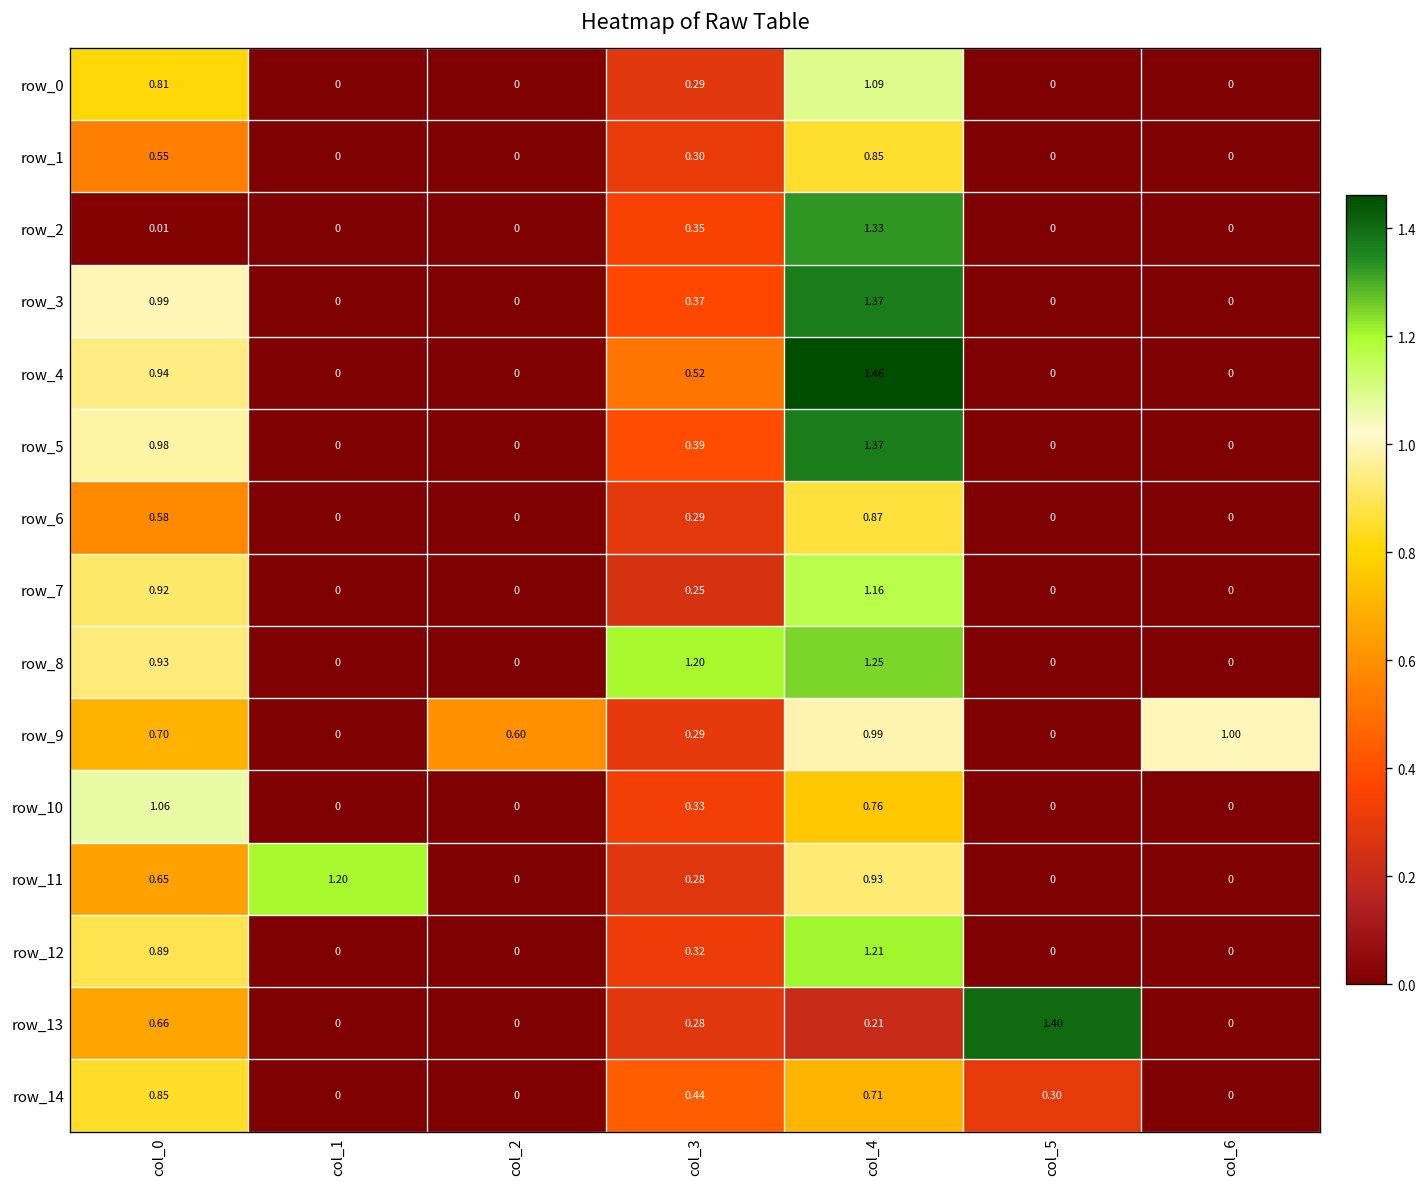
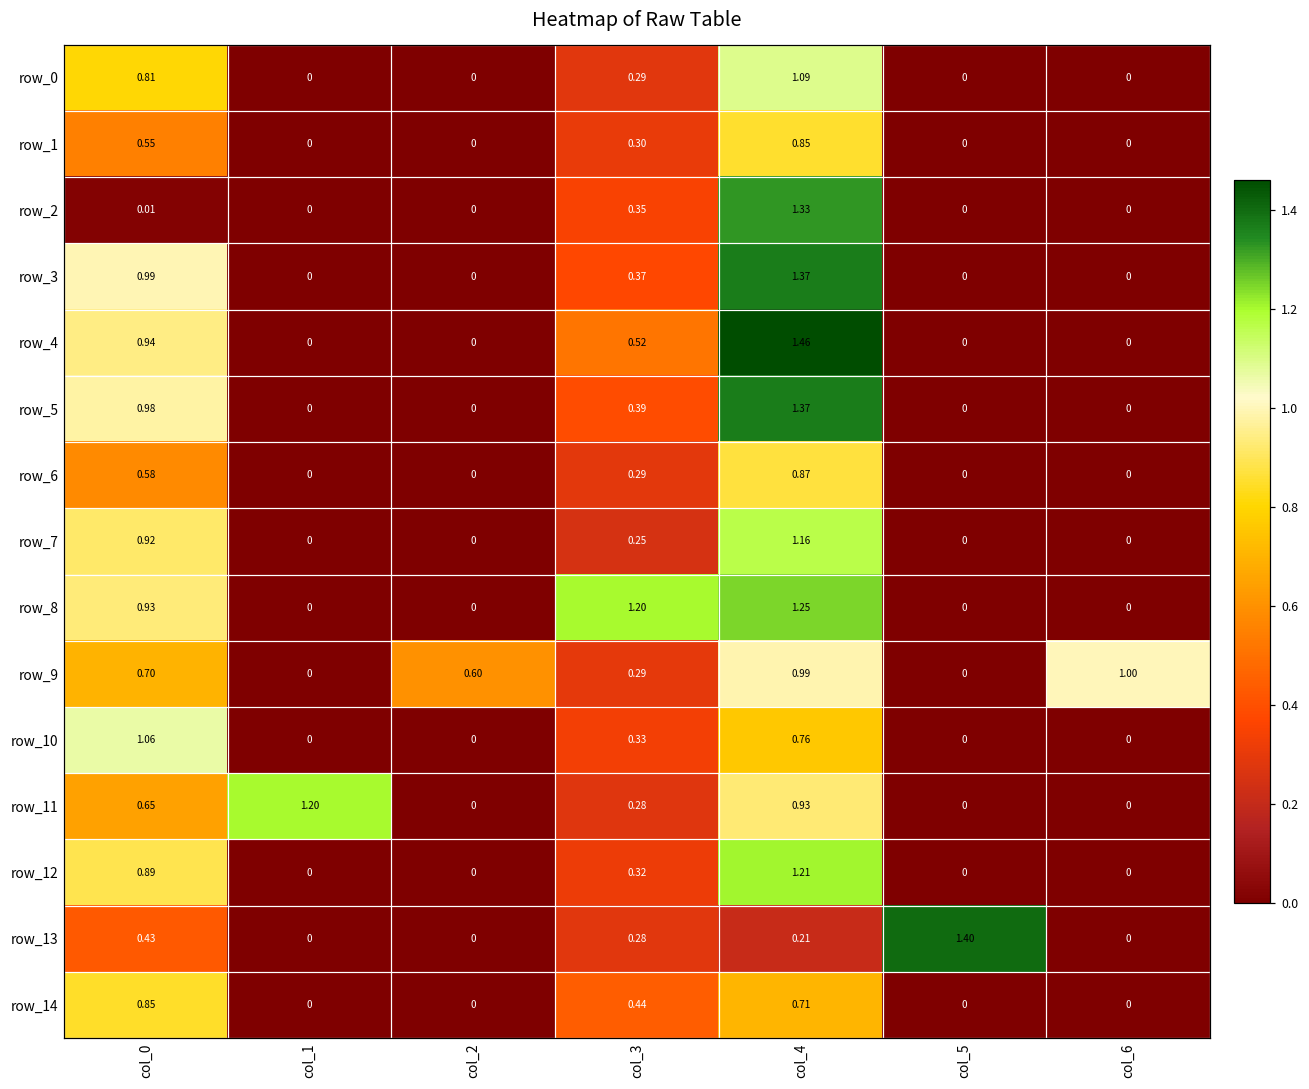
row_13, col_0: 0.66 -> 0.43
row_14, col_5: 0.30 -> 0
